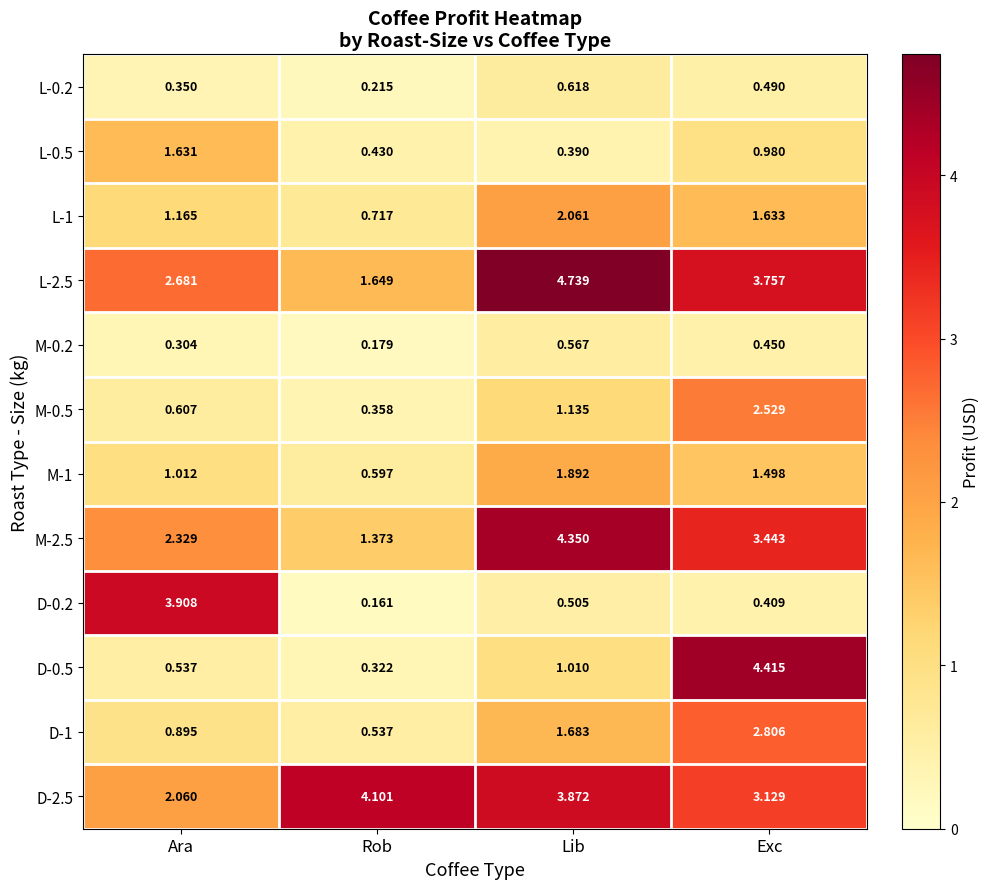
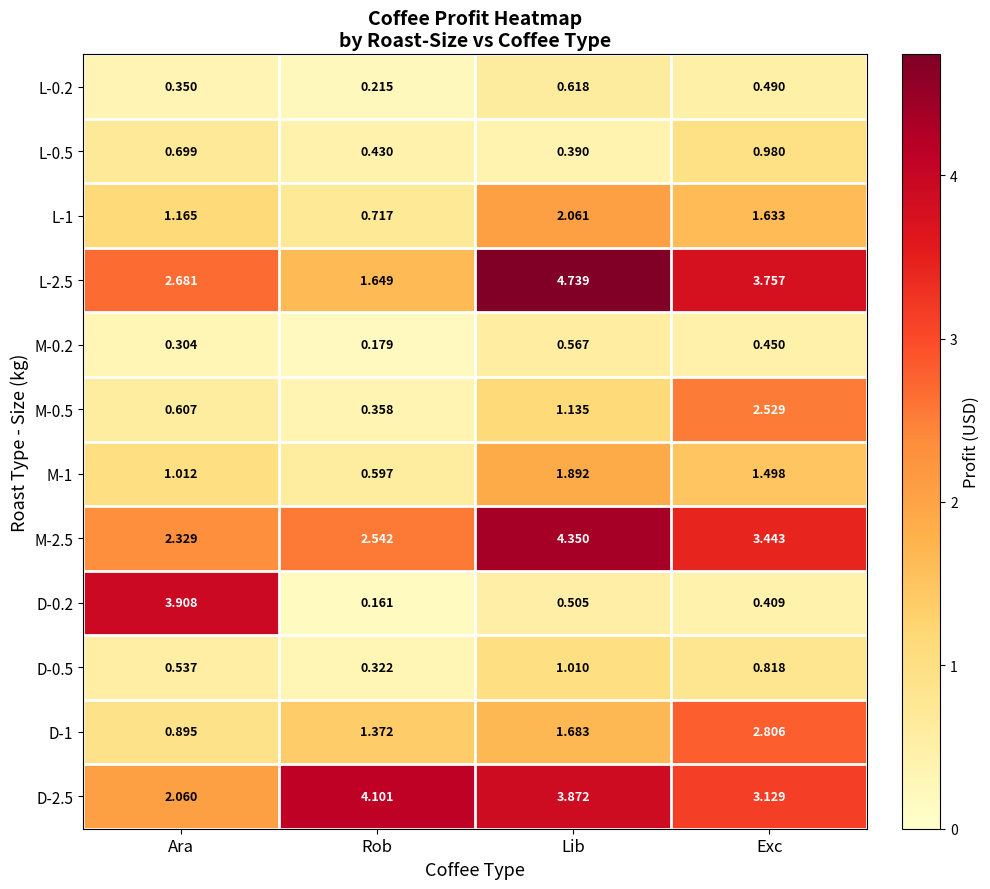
L-0.5, Ara: 1.631 -> 0.699
M-2.5, Rob: 1.373 -> 2.542
D-0.5, Exc: 4.415 -> 0.818
D-1, Rob: 0.537 -> 1.372
